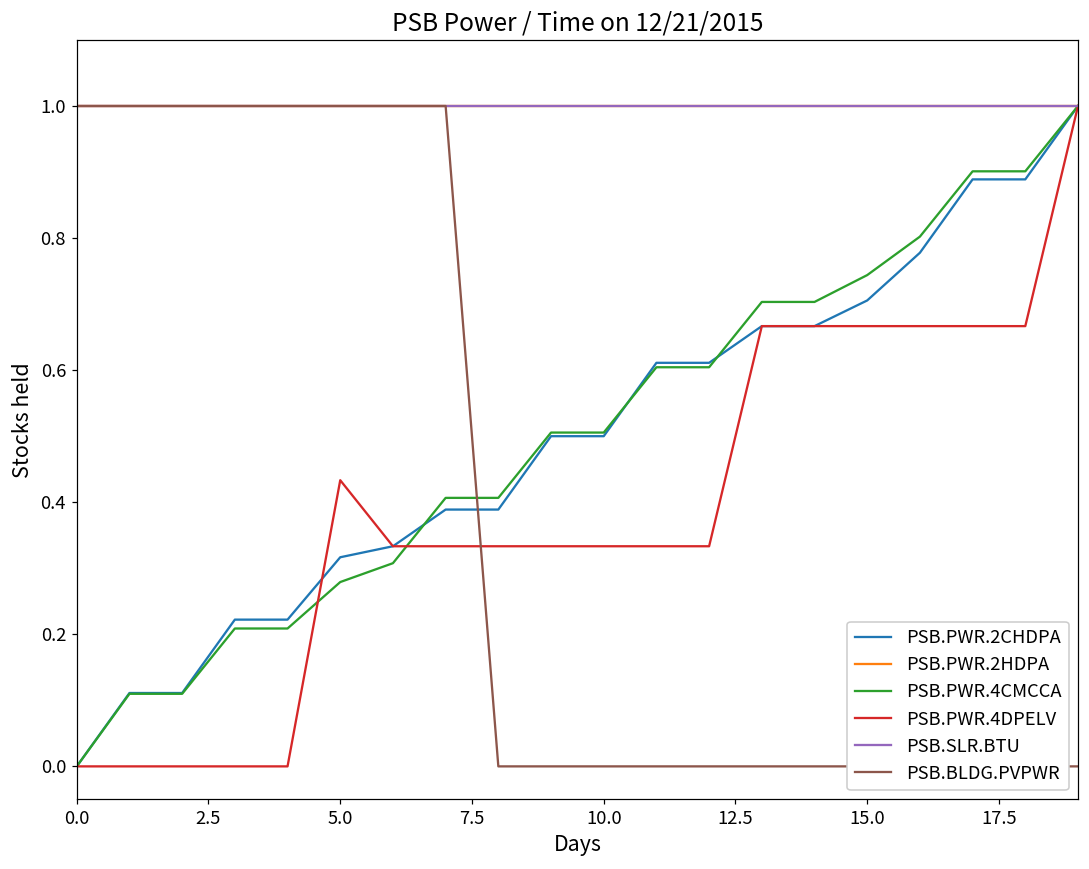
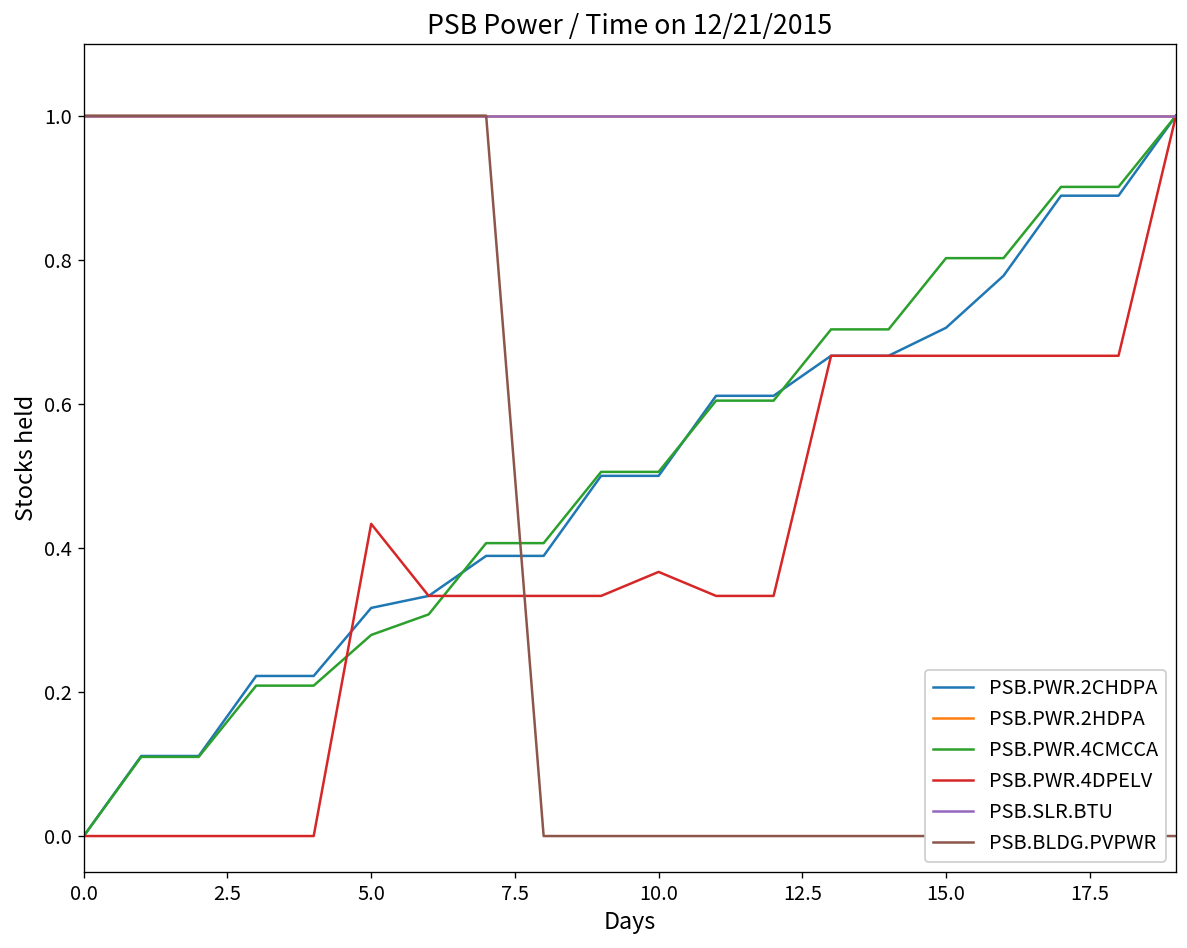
PSB.PWR.4DPELV, 10.0: 0.33 -> 0.37
PSB.PWR.4CMCCA, 15.0: 0.74 -> 0.80
